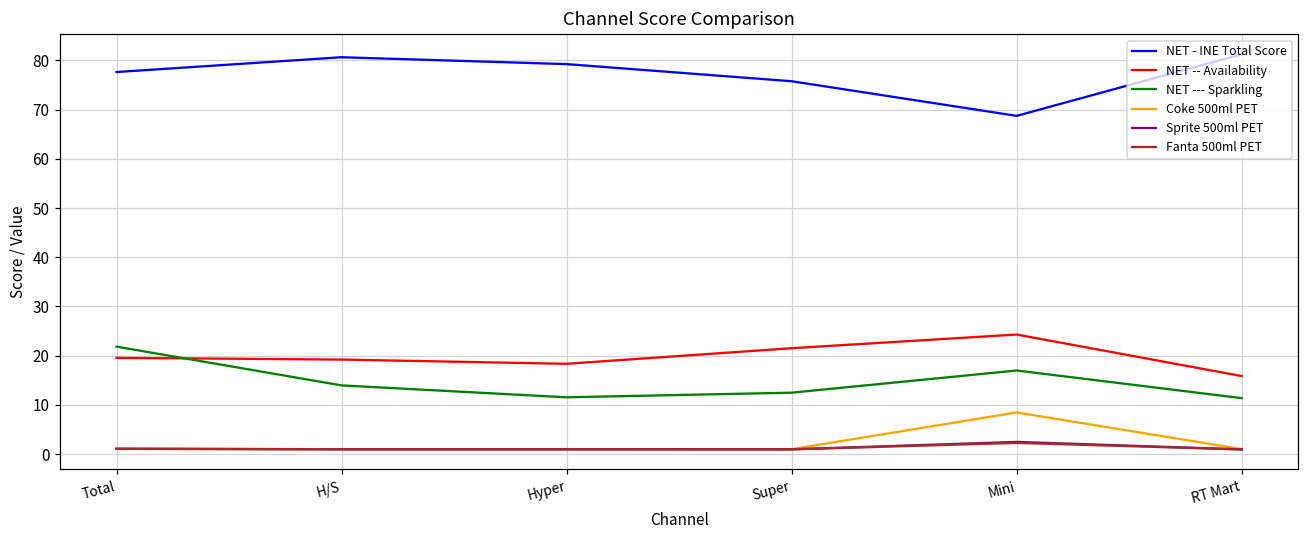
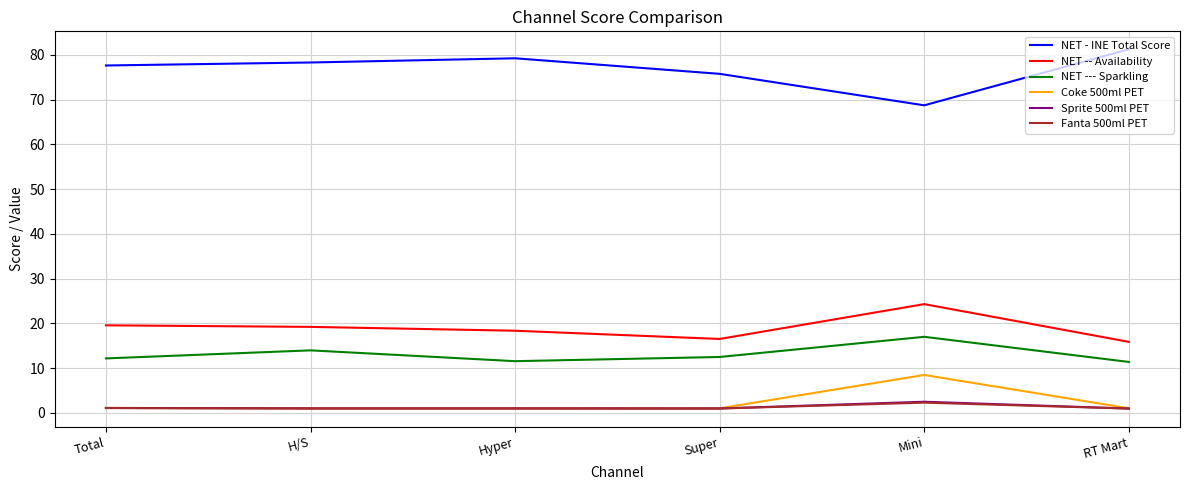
NET --- Sparkling, Total: 22 -> 12
NET - INE Total Score, H/S: 81 -> 78
NET -- Availability, Super: 22 -> 17
